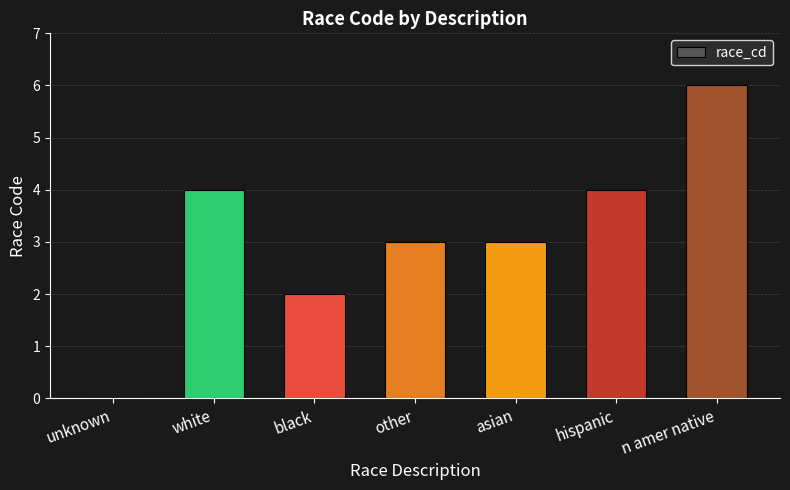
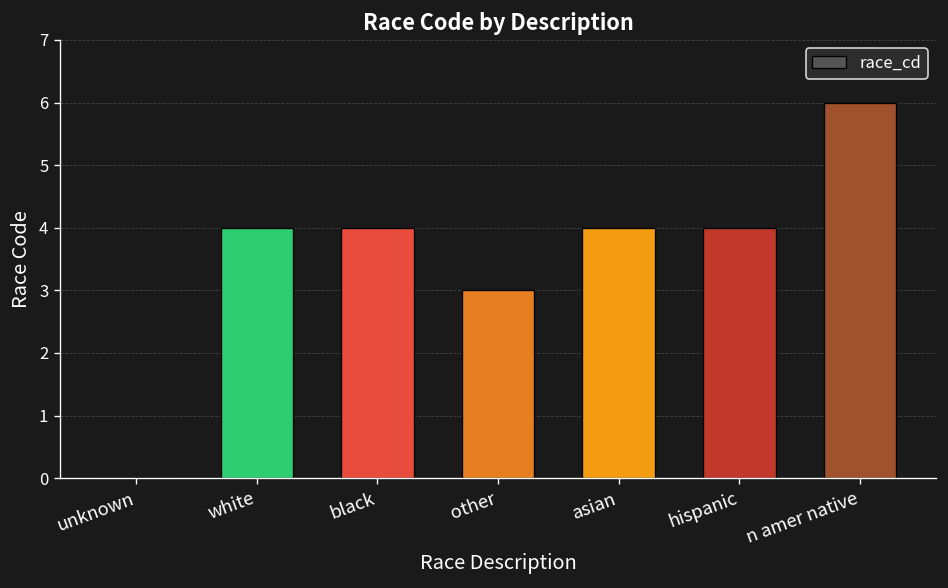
black: 2 -> 4
asian: 3 -> 4
